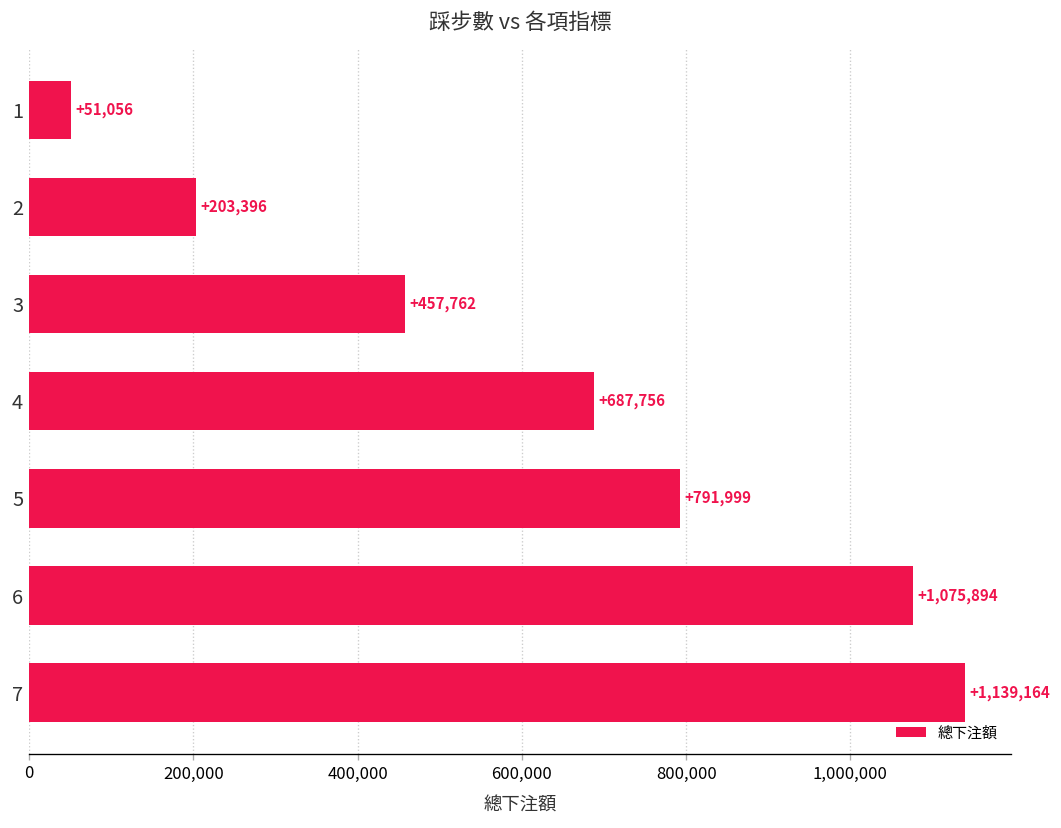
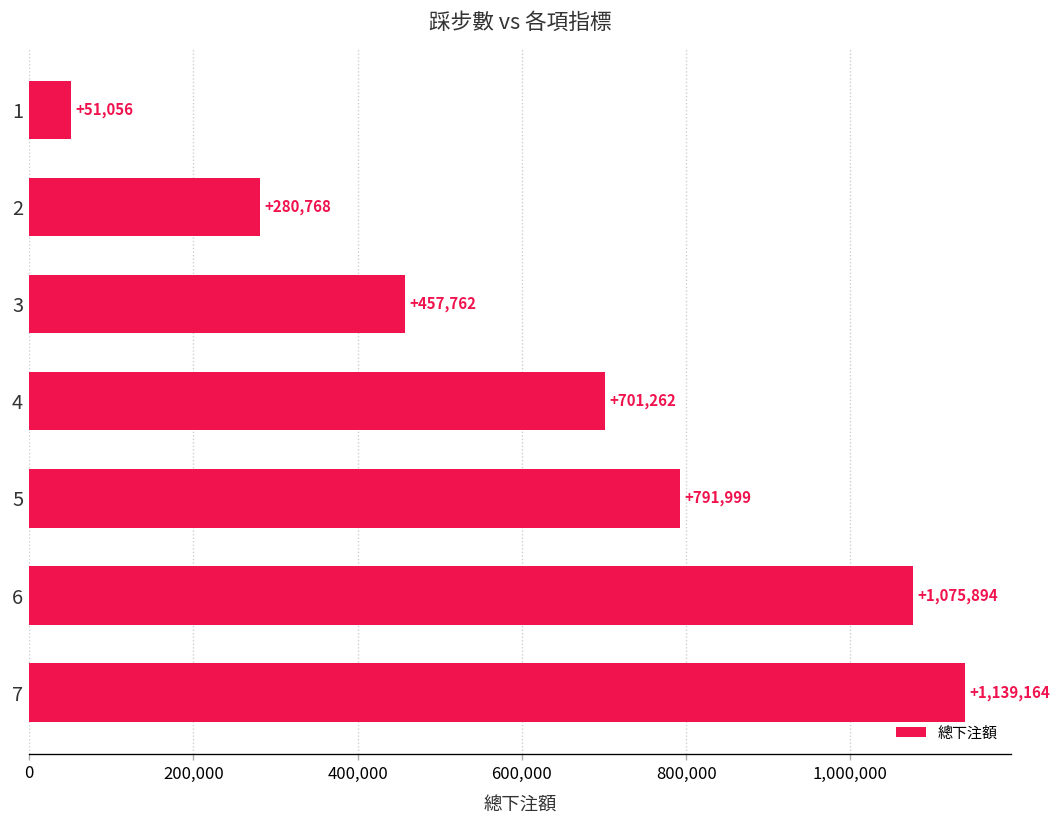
2: +203,396 -> +280,768
4: +687,756 -> +701,262
